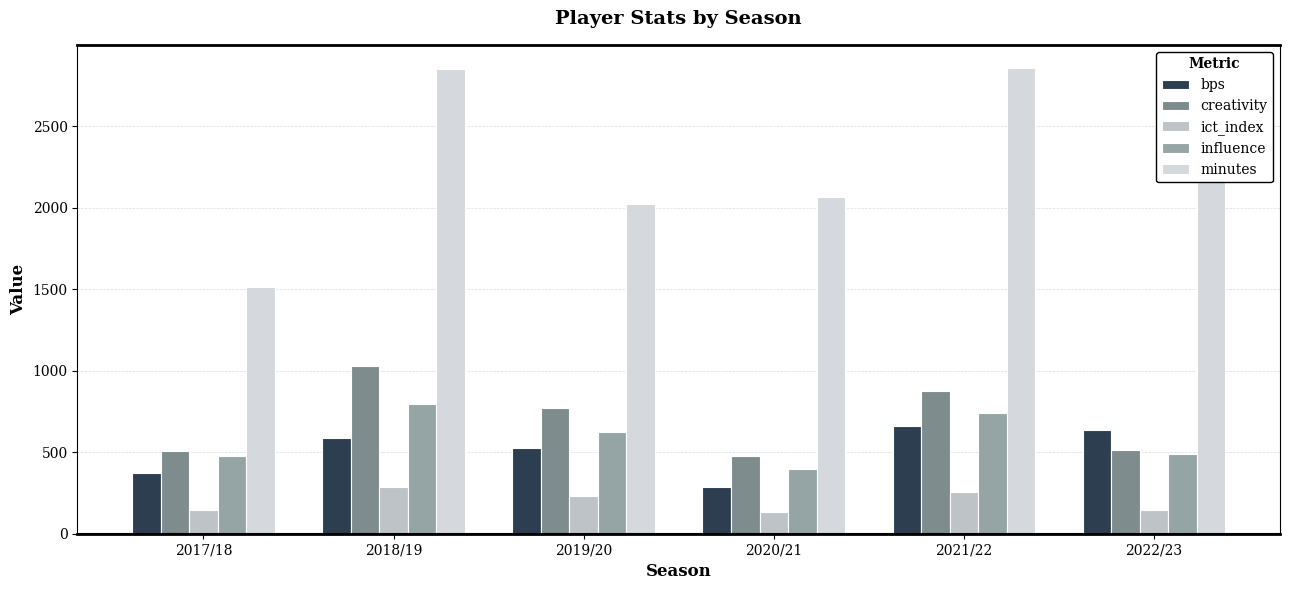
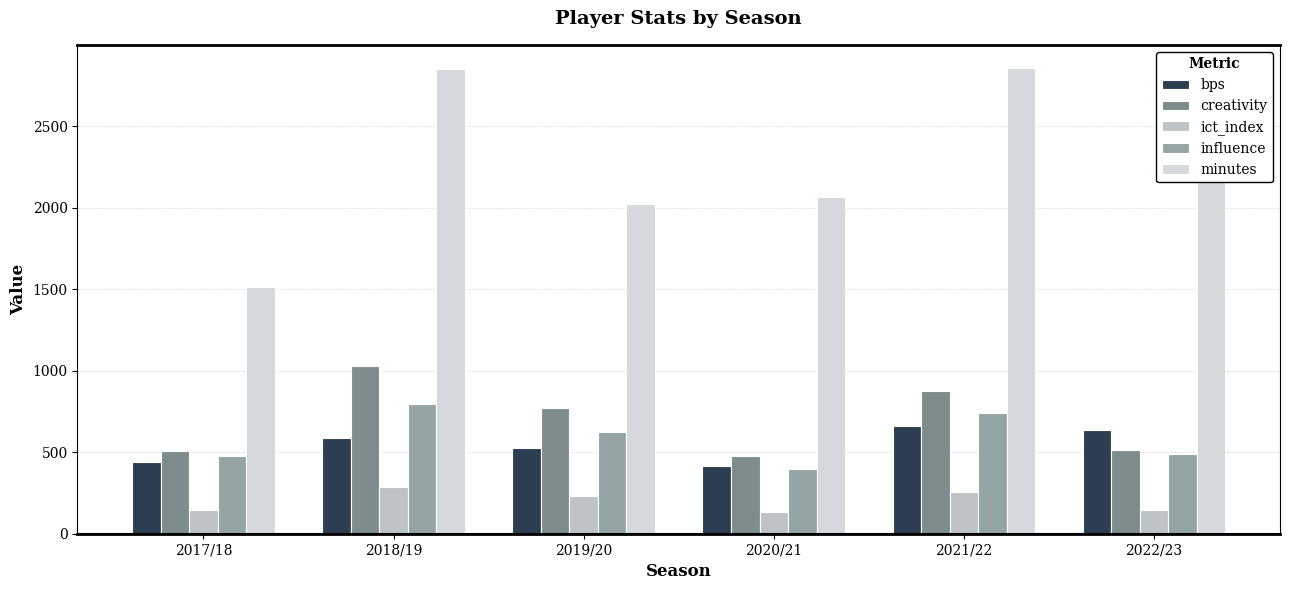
bps, 2017/18: 370 -> 440
bps, 2020/21: 290 -> 410
